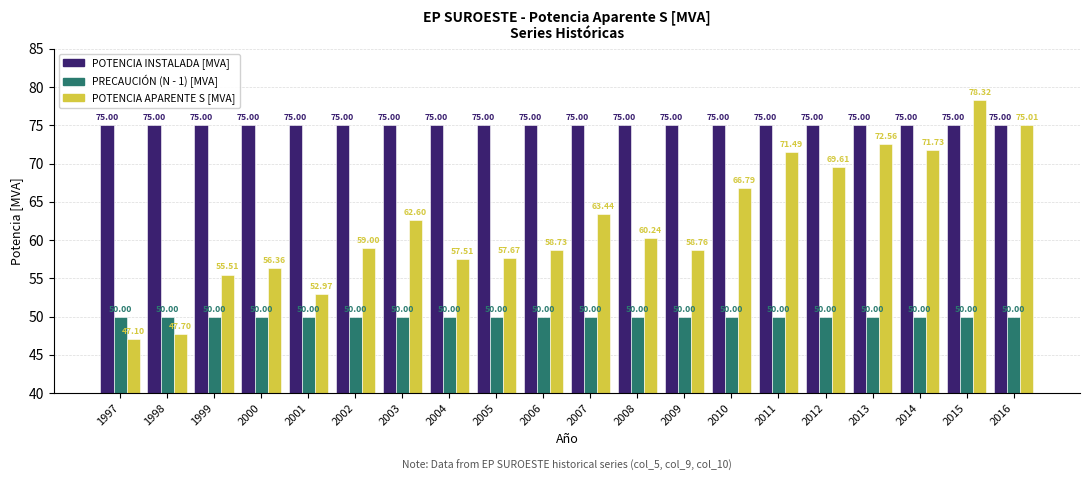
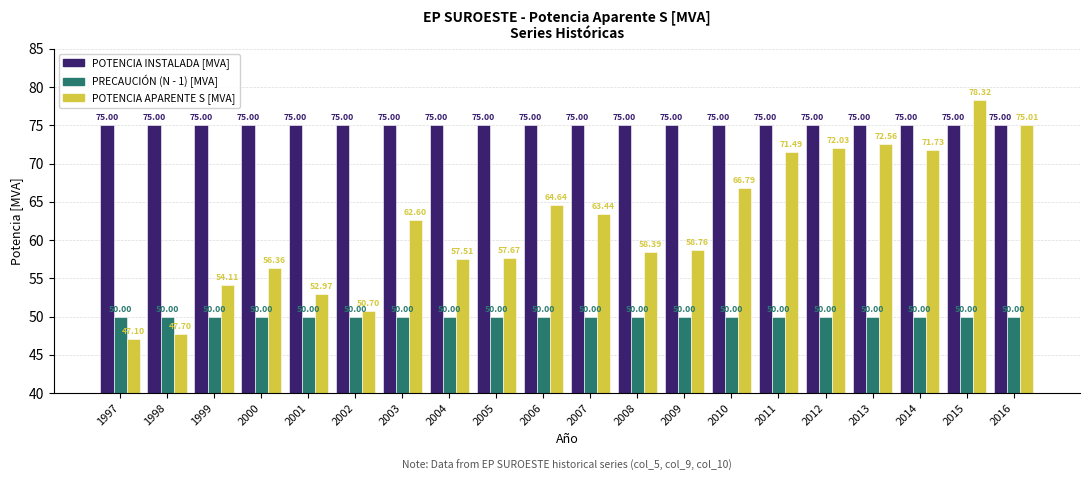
POTENCIA APARENTE S [MVA], 1999: 55.51 -> 54.11
POTENCIA APARENTE S [MVA], 2002: 59.00 -> 50.70
POTENCIA APARENTE S [MVA], 2006: 58.73 -> 64.64
POTENCIA APARENTE S [MVA], 2008: 60.24 -> 58.39
POTENCIA APARENTE S [MVA], 2012: 69.61 -> 72.03
